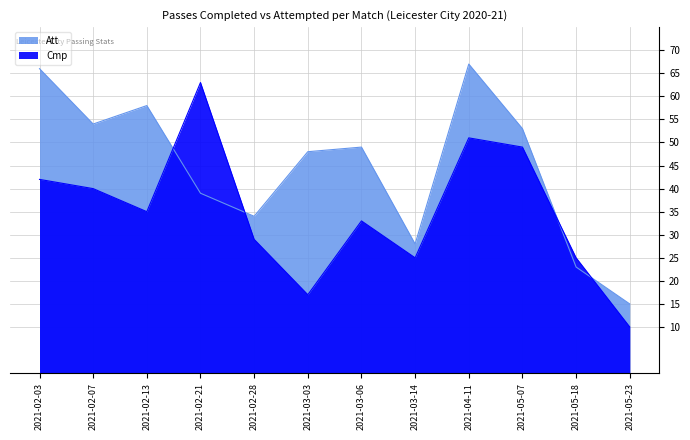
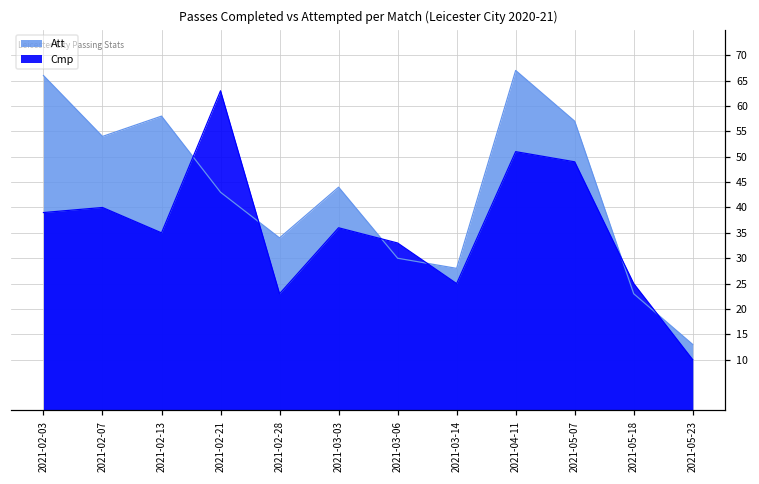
Cmp, 2021-02-03: 42 -> 39
Att, 2021-02-21: 39 -> 43
Cmp, 2021-02-28: 29 -> 23
Att, 2021-03-03: 48 -> 44
Cmp, 2021-03-03: 17 -> 36
Att, 2021-03-06: 49 -> 30
Att, 2021-05-07: 53 -> 57
Att, 2021-05-23: 15 -> 13
